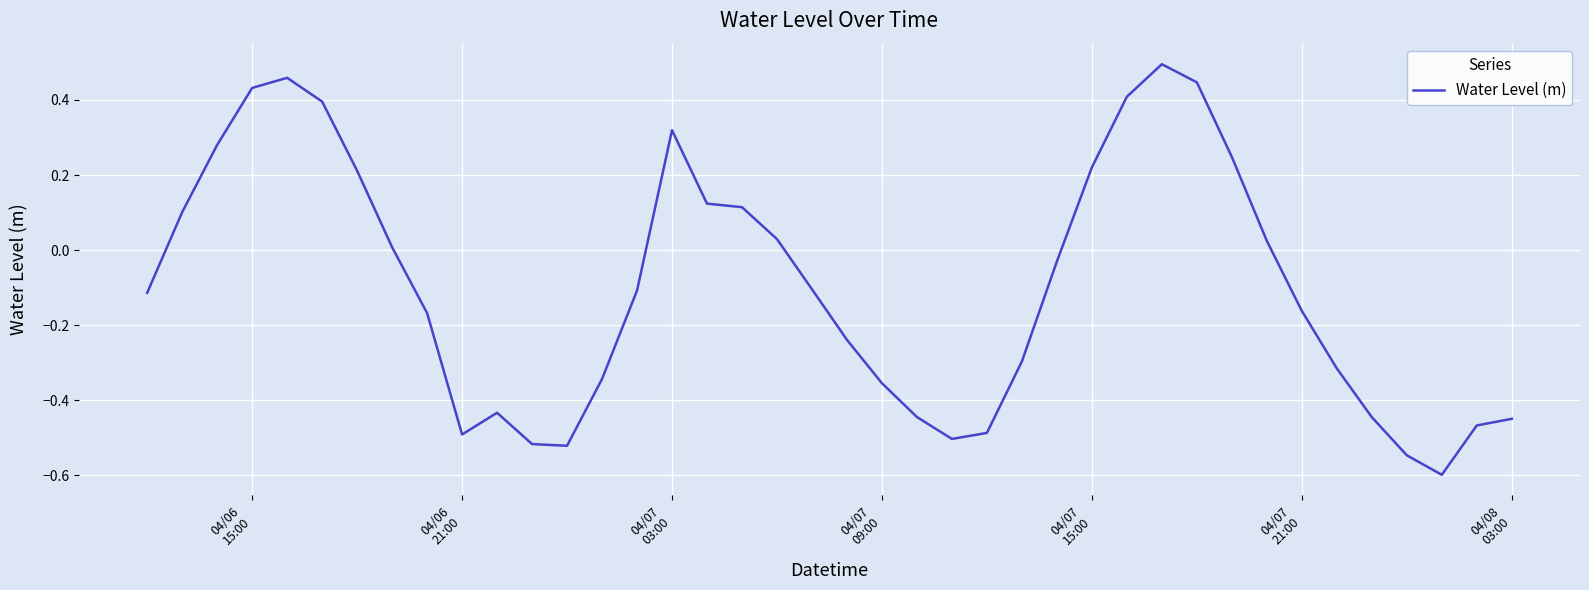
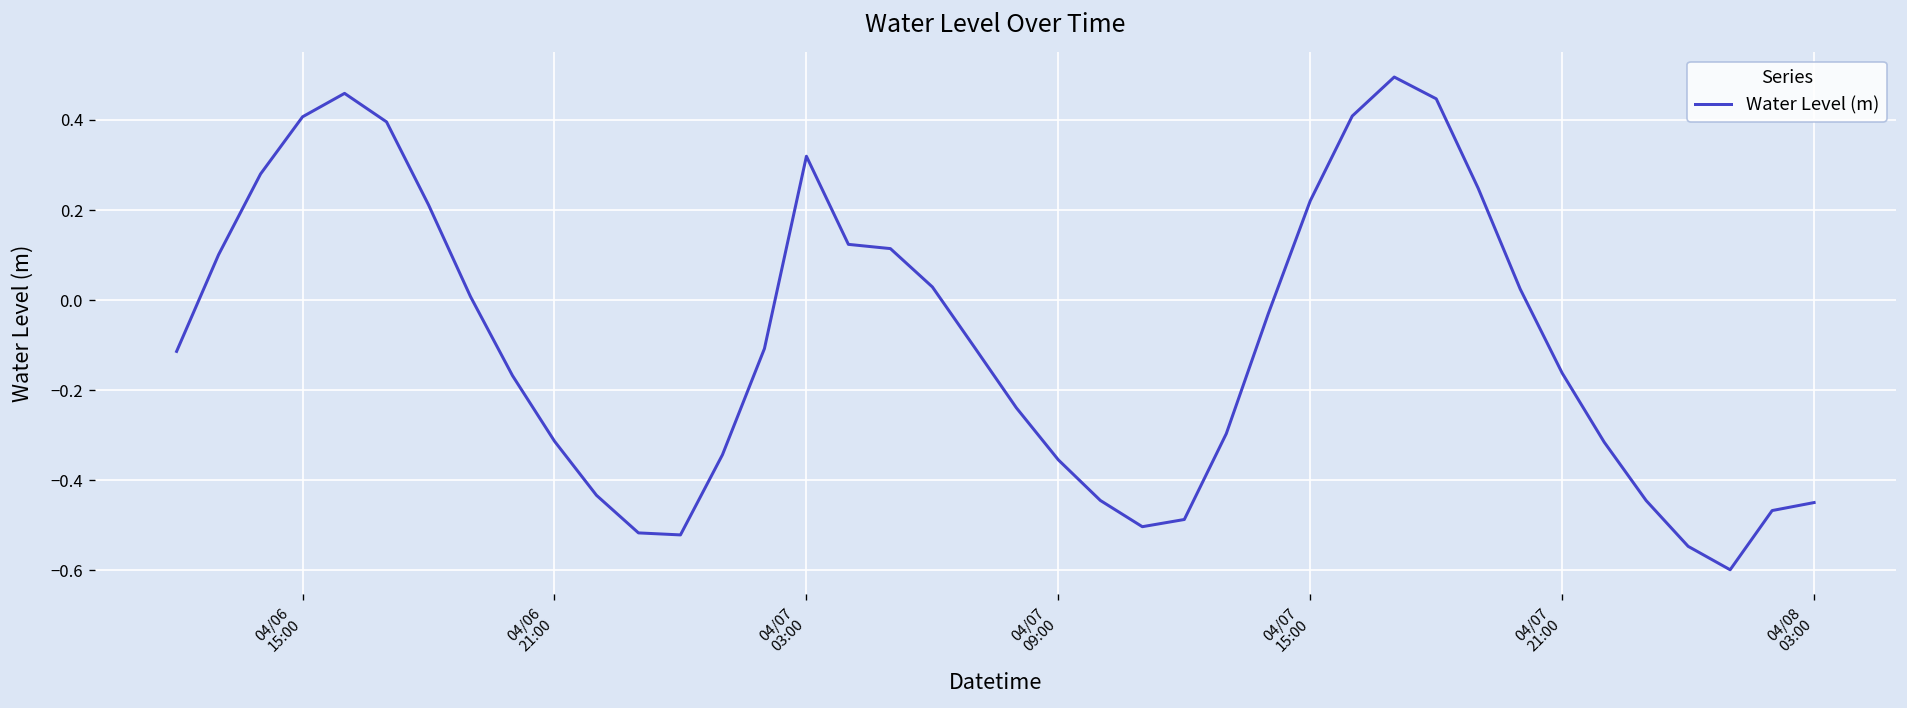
04/06 15:00: 0.43 -> 0.41
04/06 21:00: -0.49 -> -0.31
